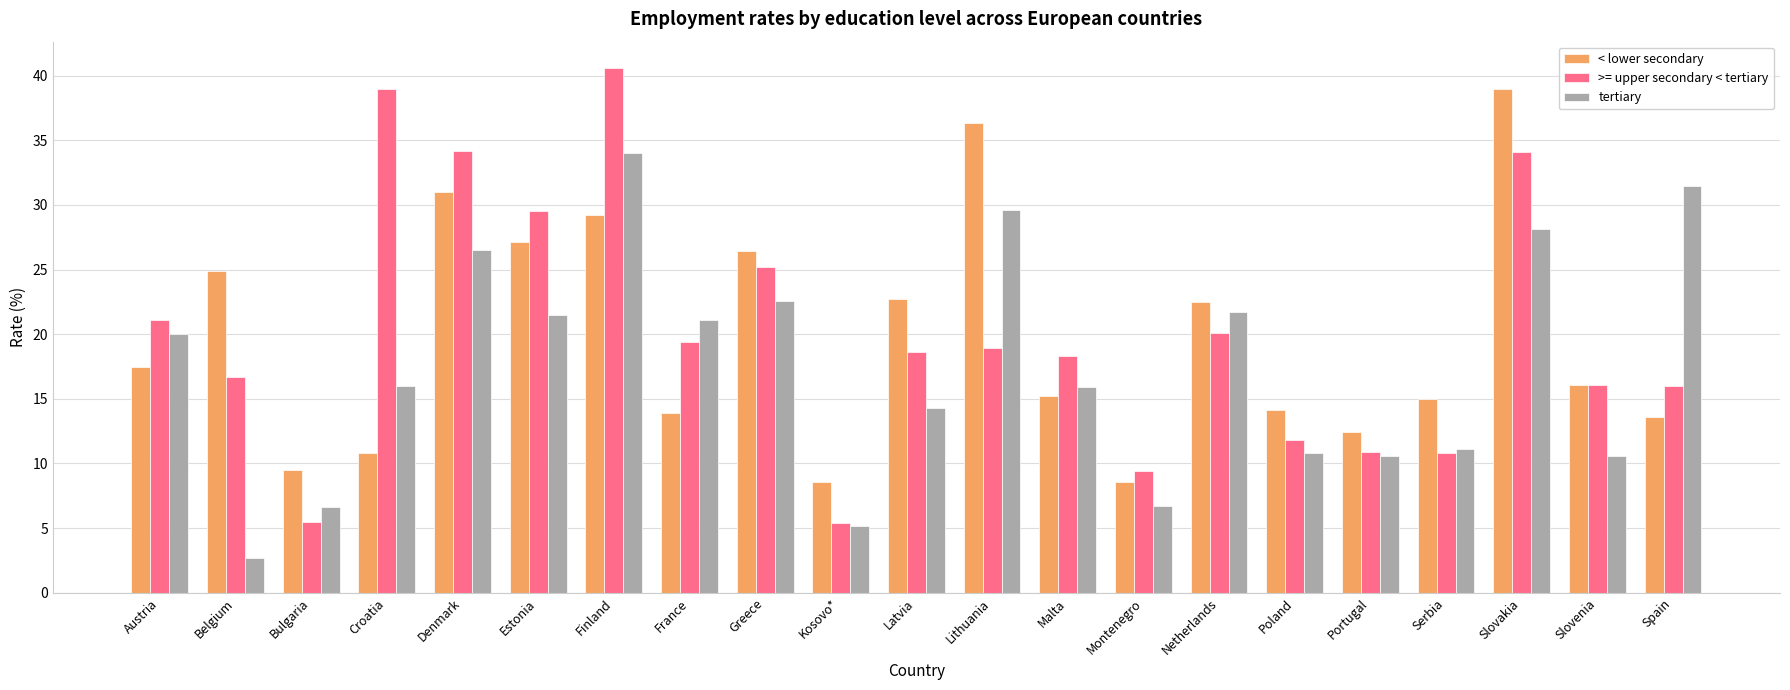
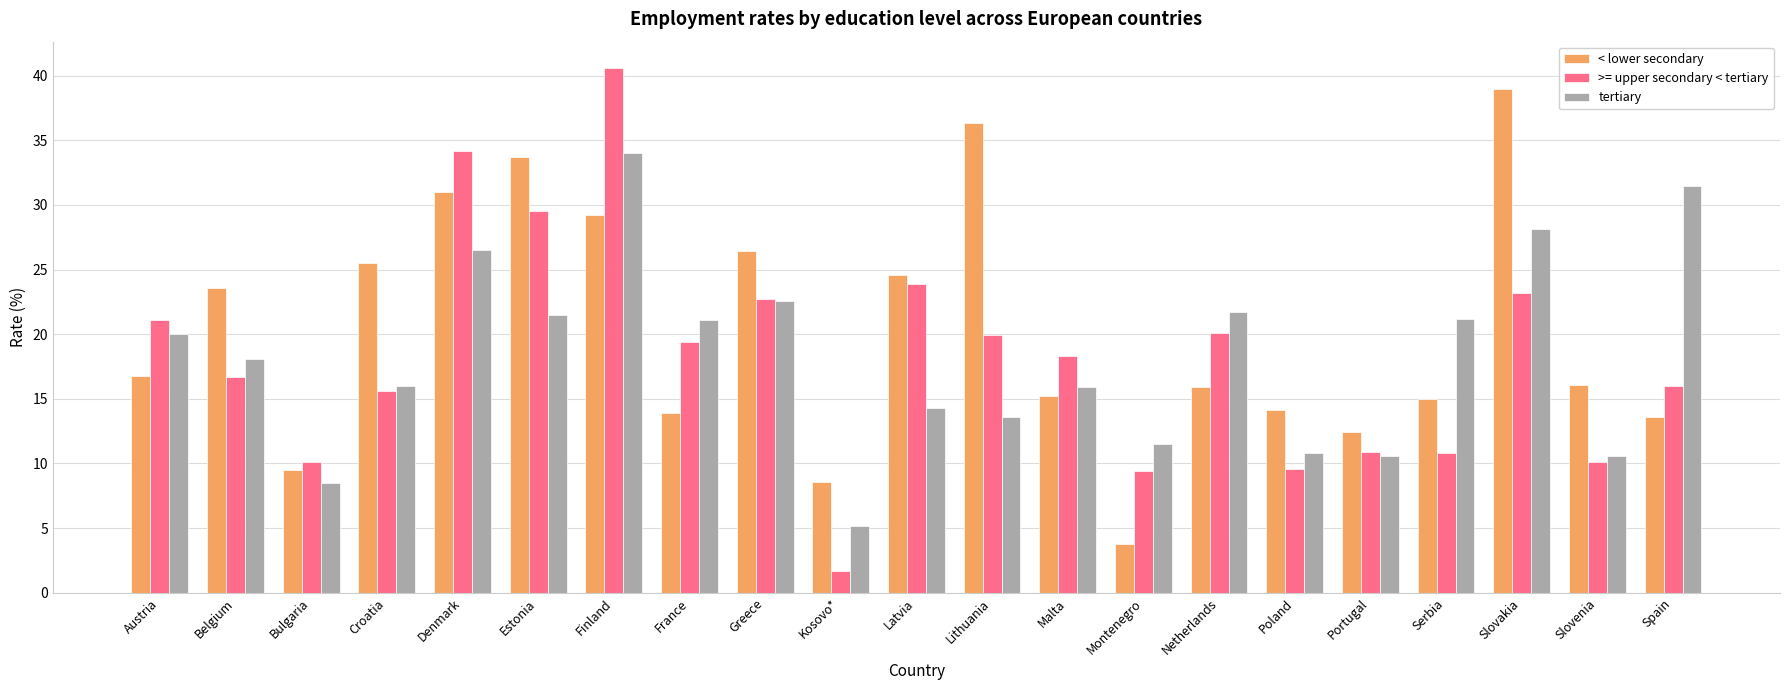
< lower secondary, Austria: 17.5 -> 16.8
< lower secondary, Belgium: 24.9 -> 23.6
tertiary, Belgium: 2.7 -> 18.1
>= upper secondary < tertiary, Bulgaria: 5.5 -> 10.1
tertiary, Bulgaria: 6.6 -> 8.5
< lower secondary, Croatia: 10.8 -> 25.5
>= upper secondary < tertiary, Croatia: 39.0 -> 15.6
< lower secondary, Estonia: 27.1 -> 33.7
>= upper secondary < tertiary, Greece: 25.2 -> 22.7
>= upper secondary < tertiary, Kosovo*: 5.4 -> 1.7
< lower secondary, Latvia: 22.7 -> 24.6
>= upper secondary < tertiary, Latvia: 18.6 -> 23.9
>= upper secondary < tertiary, Lithuania: 18.9 -> 19.9
tertiary, Lithuania: 29.6 -> 13.6
< lower secondary, Montenegro: 8.6 -> 3.8
tertiary, Montenegro: 6.7 -> 11.5
< lower secondary, Netherlands: 22.5 -> 15.9
>= upper secondary < tertiary, Poland: 11.8 -> 9.6
tertiary, Serbia: 11.1 -> 21.2
>= upper secondary < tertiary, Slovakia: 34.1 -> 23.2
>= upper secondary < tertiary, Slovenia: 16.1 -> 10.1
